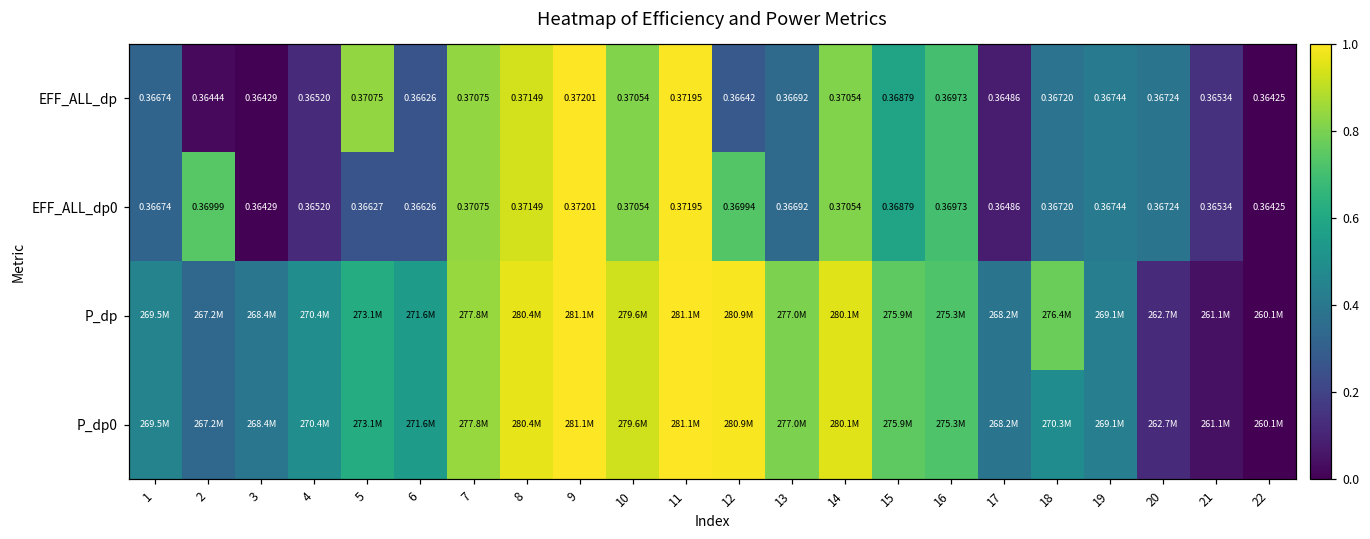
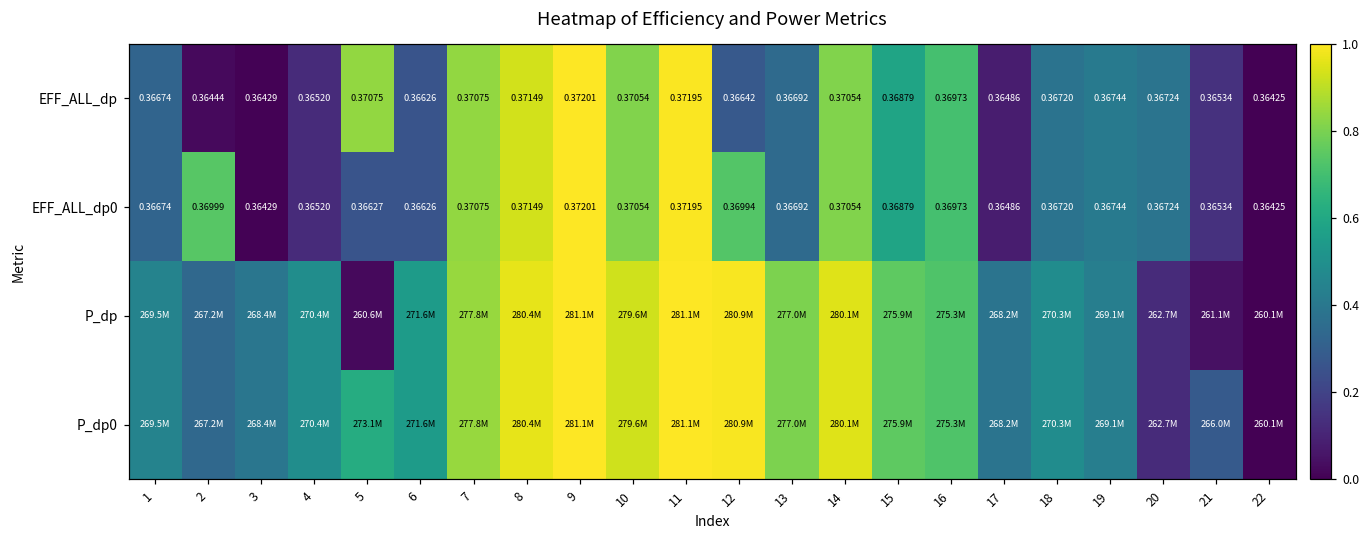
P_dp, 5: 273.1M -> 260.6M
P_dp, 18: 276.4M -> 270.3M
P_dp0, 21: 261.1M -> 266.0M
